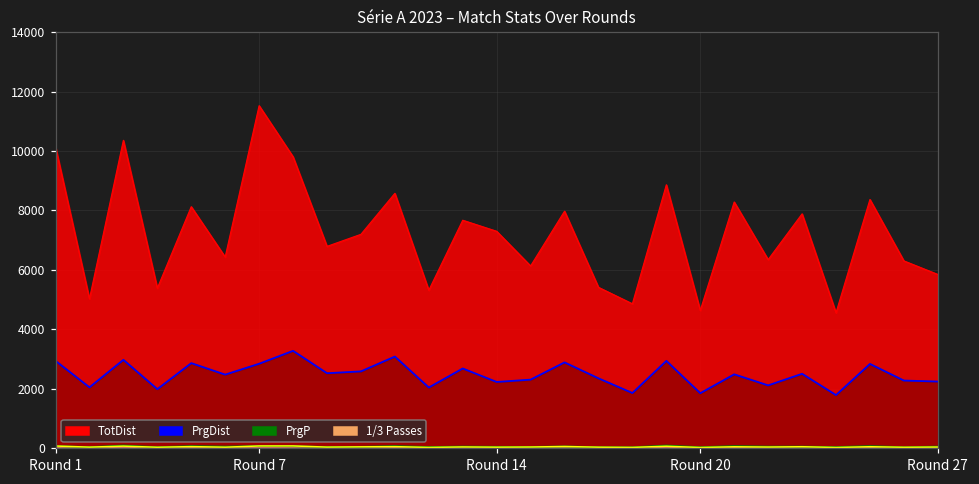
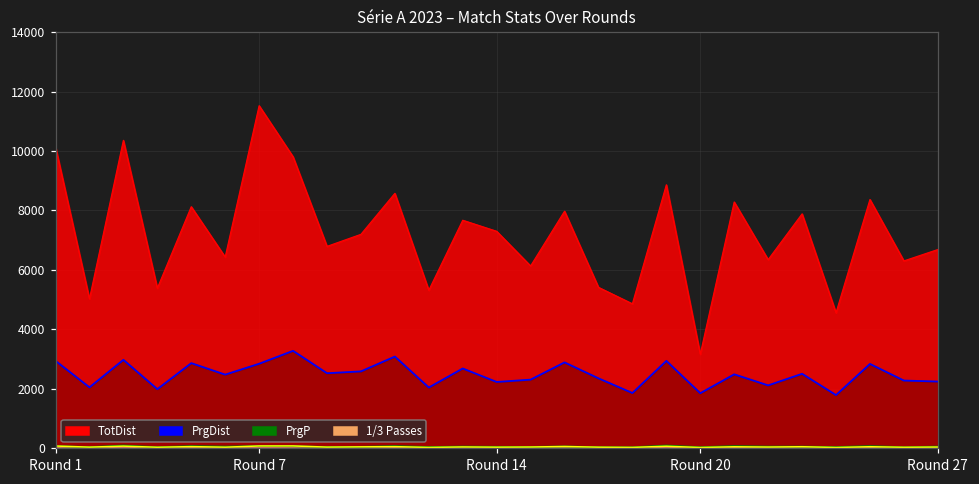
TotDist, Round 20: 4600 -> 3200
TotDist, Round 27: 5800 -> 6700
